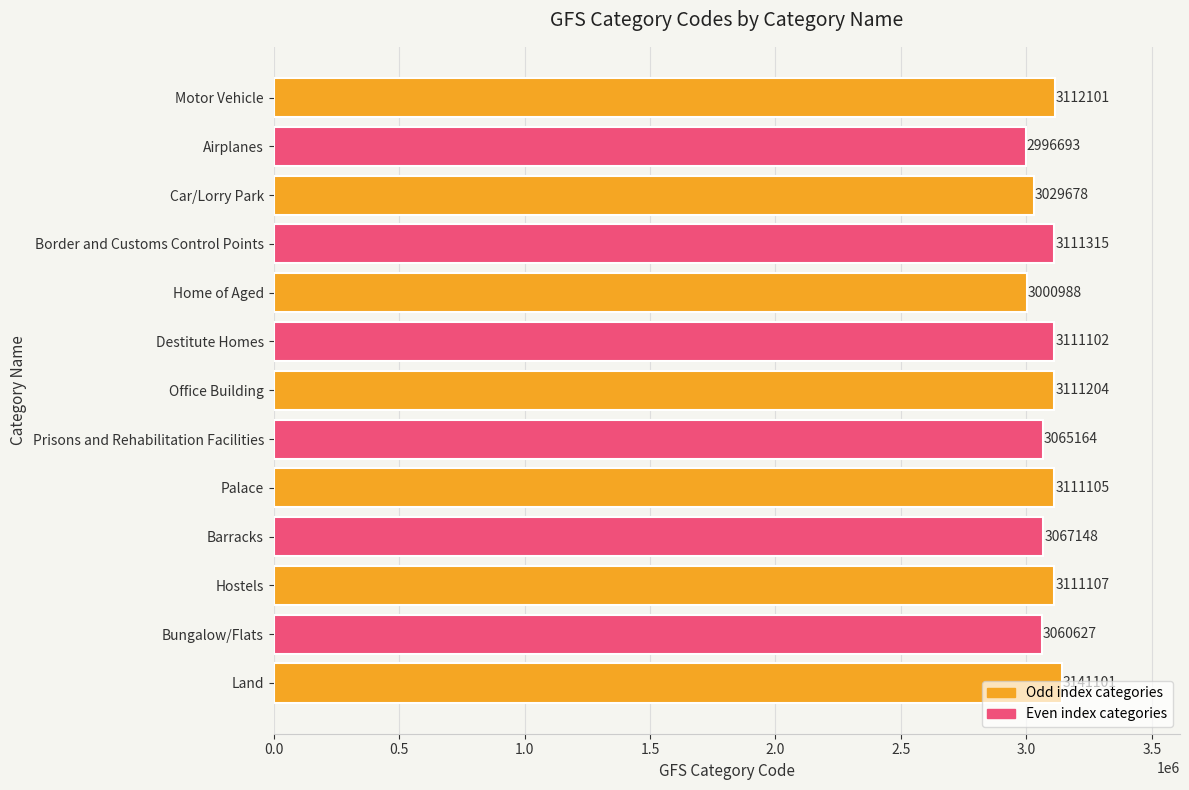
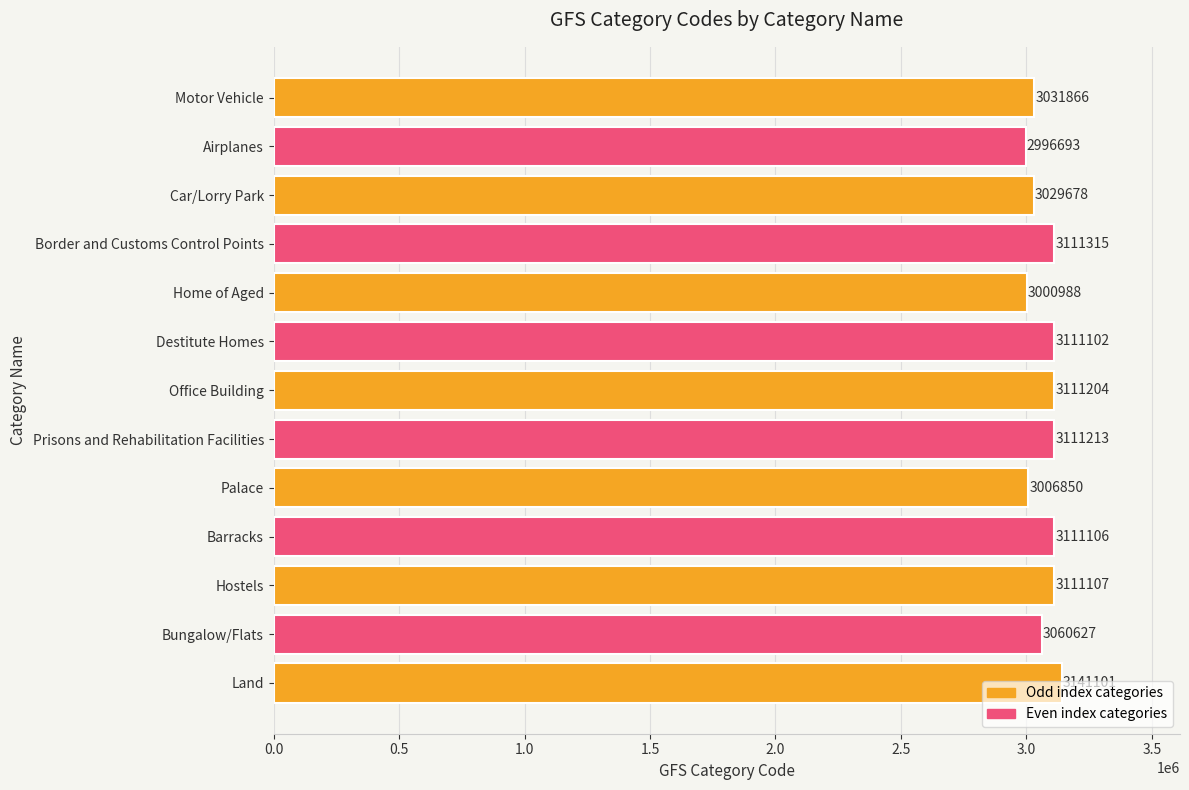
Motor Vehicle: 3112101 -> 3031866
Prisons and Rehabilitation Facilities: 3065164 -> 3111213
Palace: 3111105 -> 3006850
Barracks: 3067148 -> 3111106
